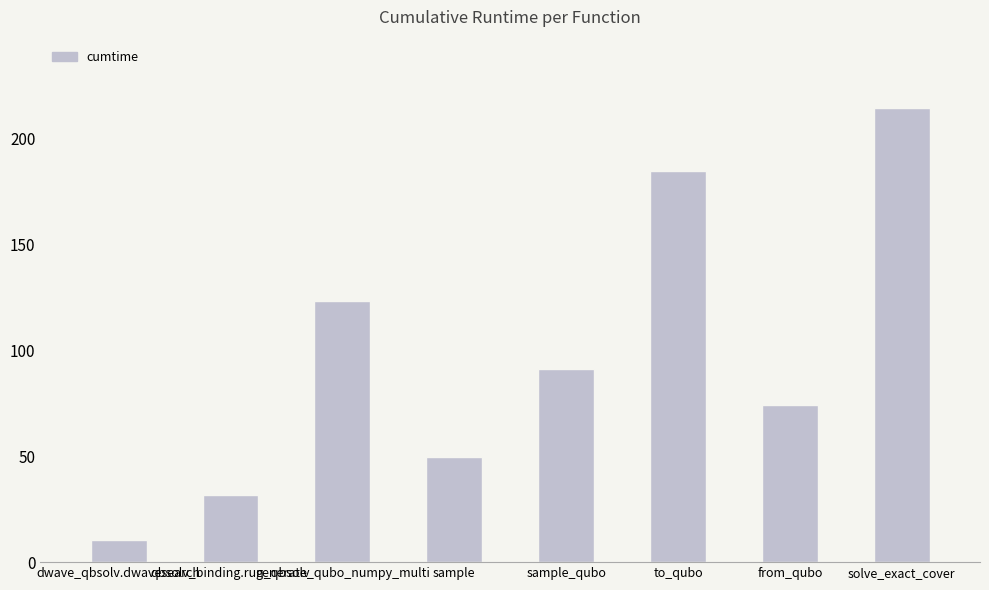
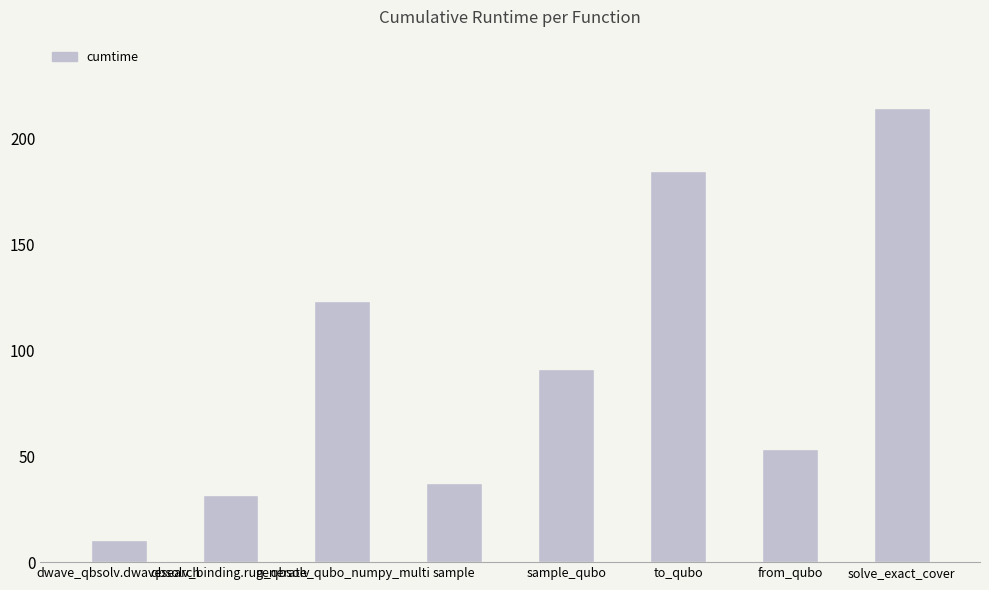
sample: 49 -> 38
from_qubo: 74 -> 53
